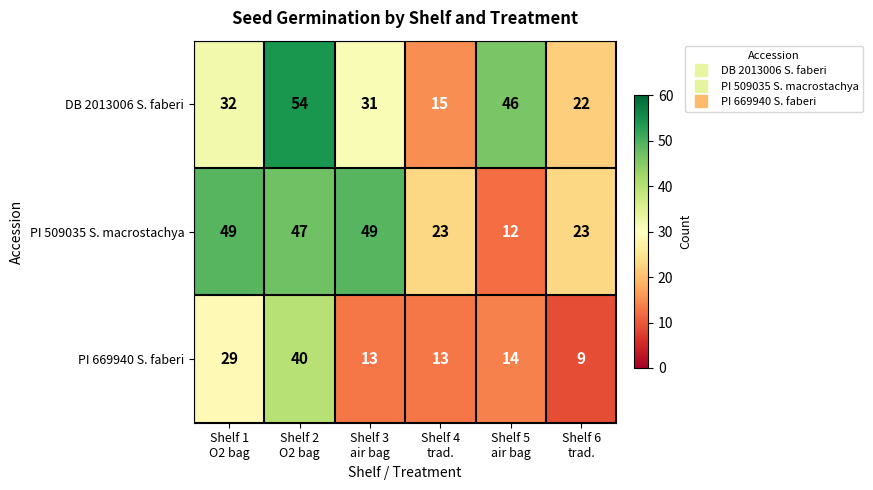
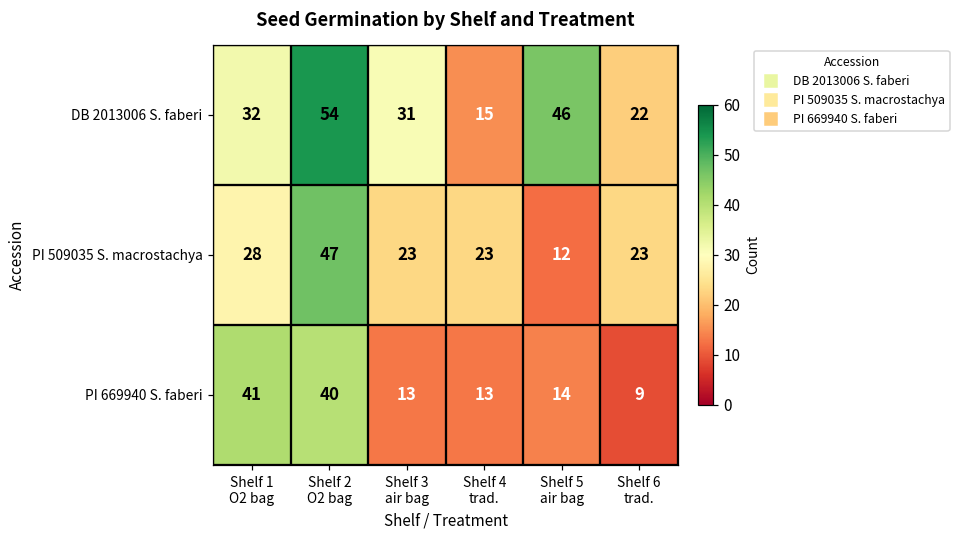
PI 509035 S. macrostachya, Shelf 1 O2 bag: 49 -> 28
PI 509035 S. macrostachya, Shelf 3 air bag: 49 -> 23
PI 669940 S. faberi, Shelf 1 O2 bag: 29 -> 41
